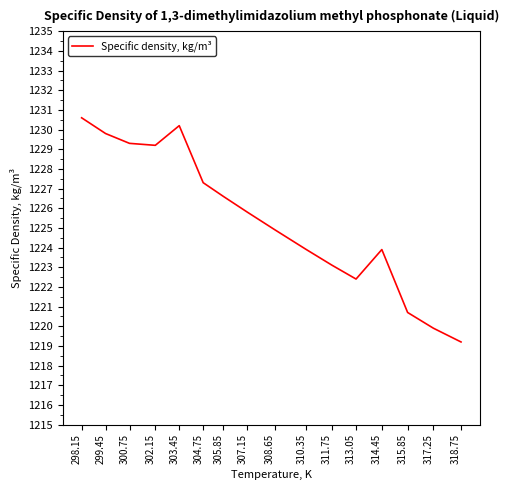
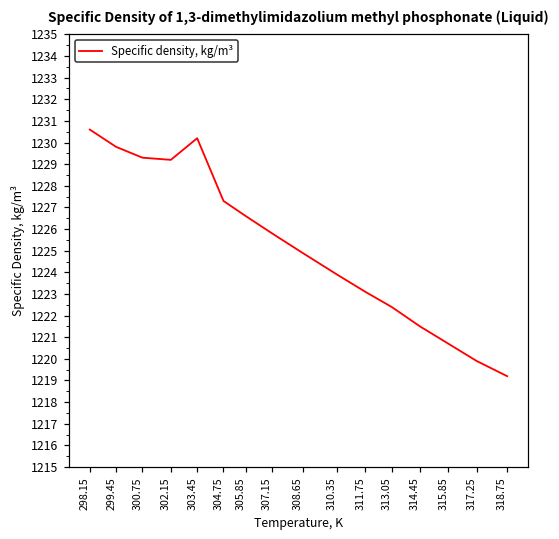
314.45: 1223.9 -> 1221.5
